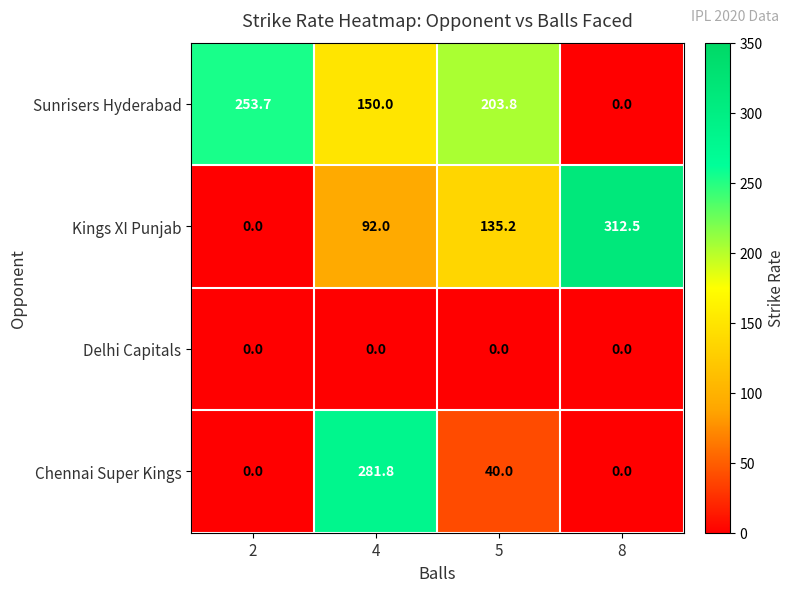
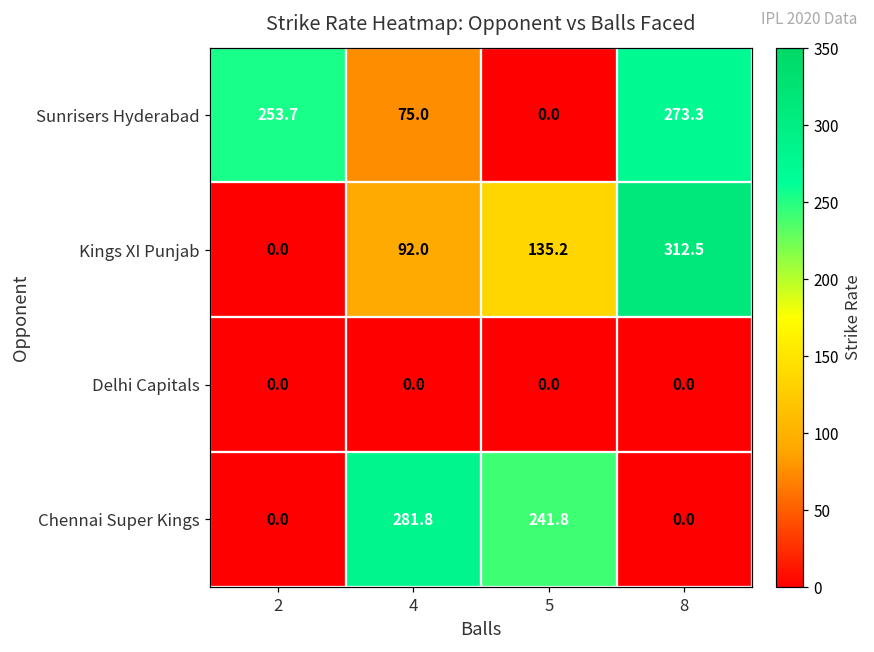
Sunrisers Hyderabad, 4: 150.0 -> 75.0
Sunrisers Hyderabad, 5: 203.8 -> 0.0
Sunrisers Hyderabad, 8: 0.0 -> 273.3
Chennai Super Kings, 5: 40.0 -> 241.8
